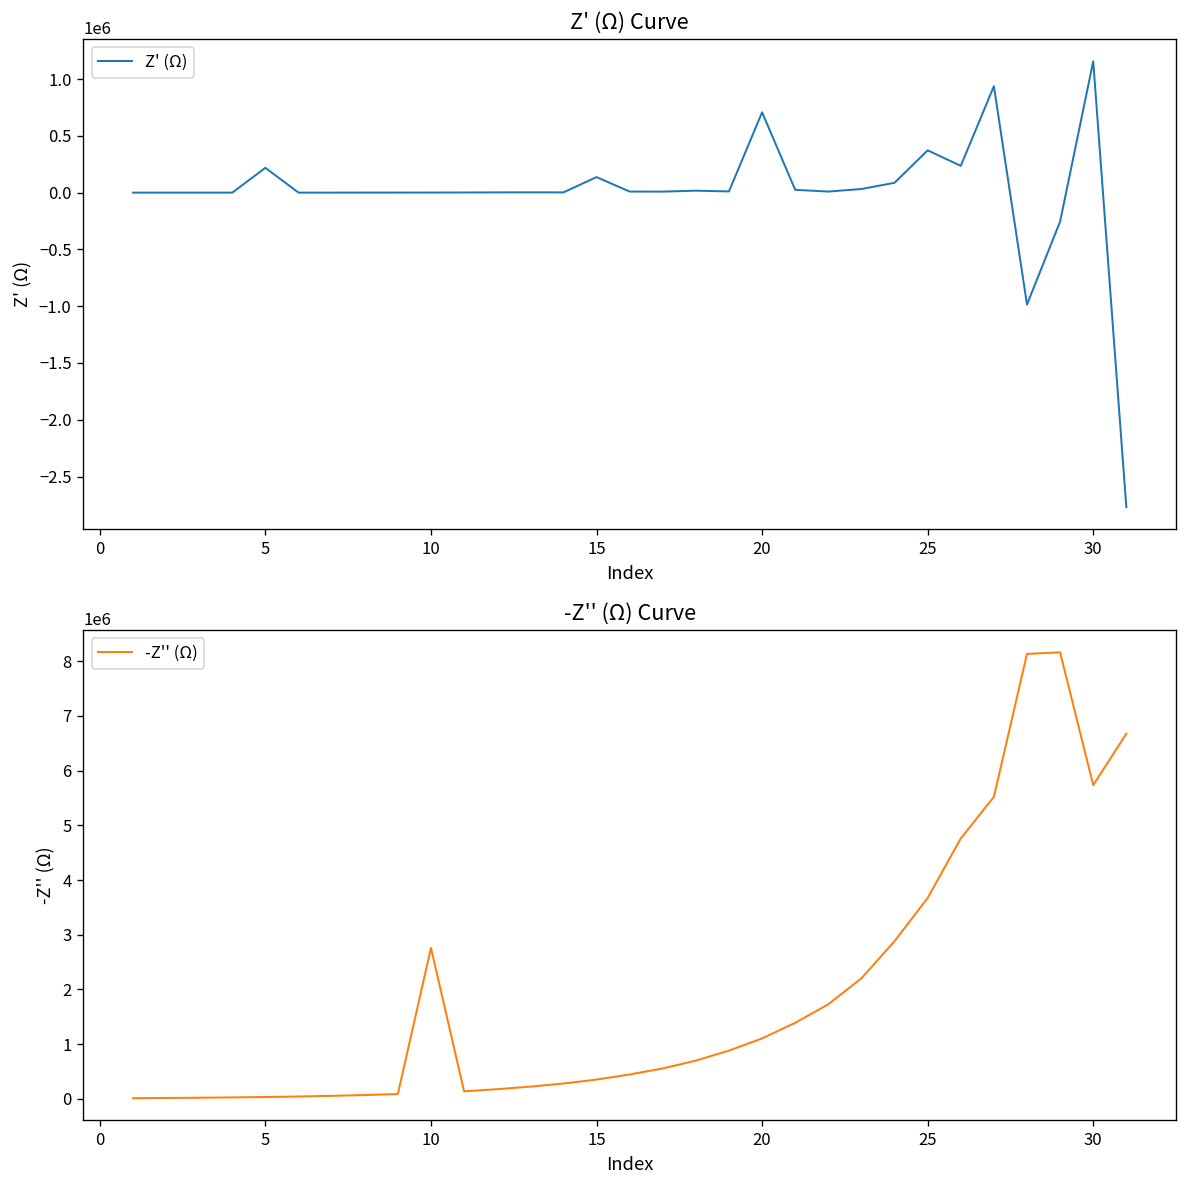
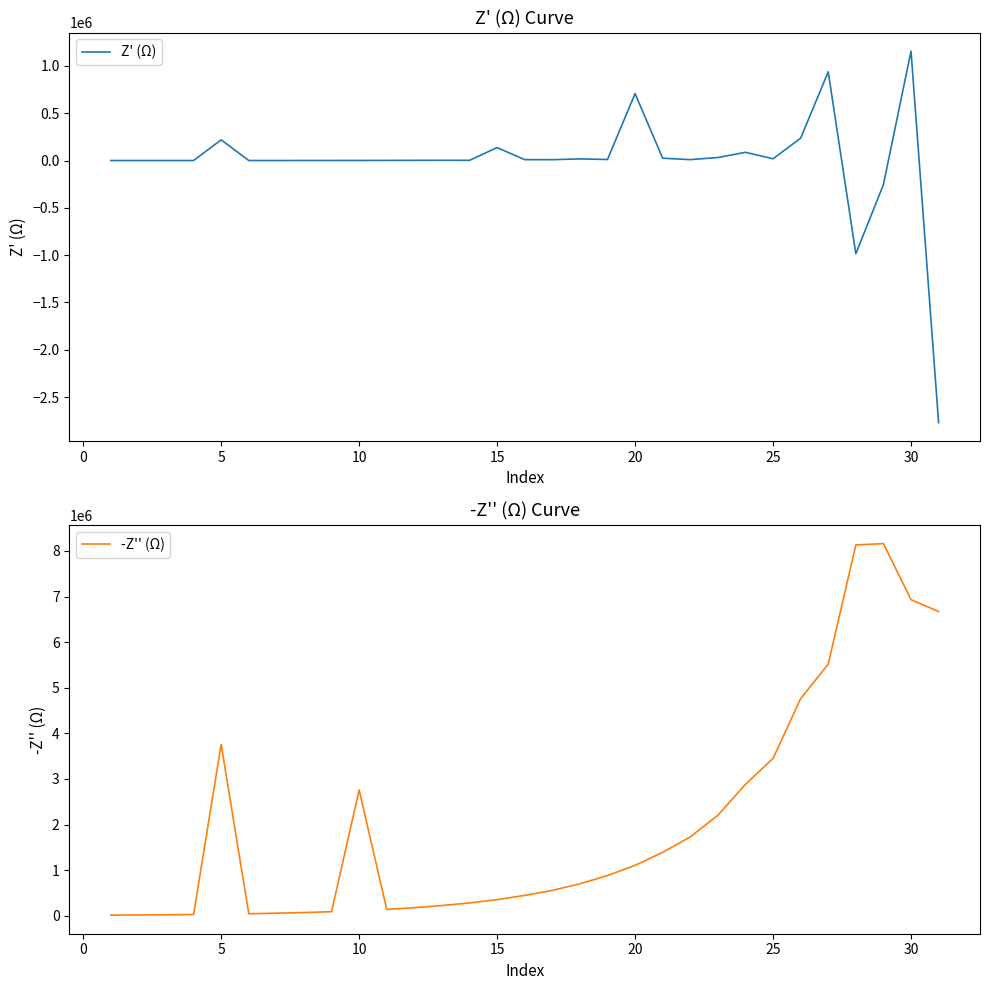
Z' (Ω) Curve, 25: 400000 -> 0
-Z'' (Ω) Curve, 5: 0 -> 3800000
-Z'' (Ω) Curve, 25: 3700000 -> 3500000
-Z'' (Ω) Curve, 30: 5700000 -> 6900000
